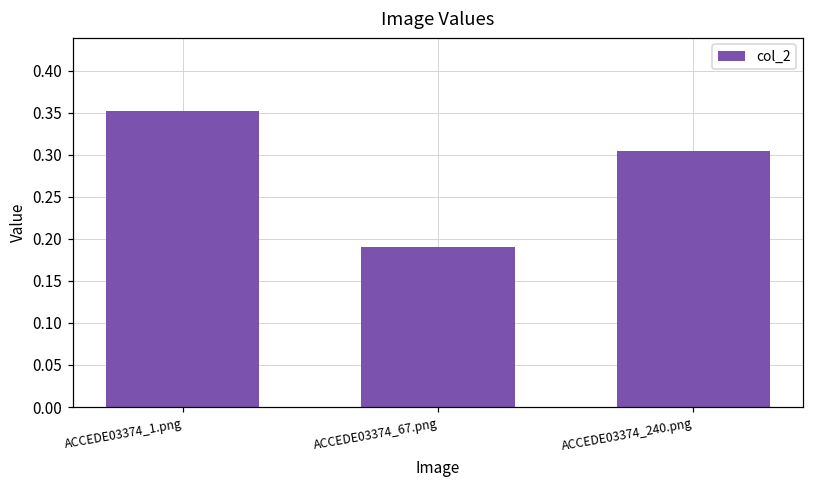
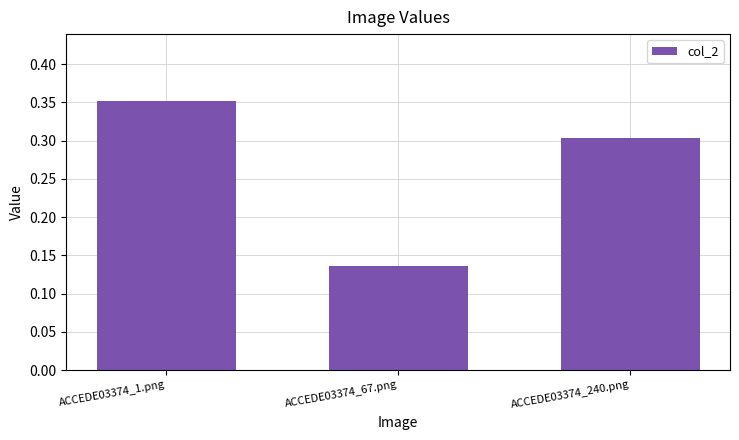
ACCEDE03374_67.png: 0.19 -> 0.14
